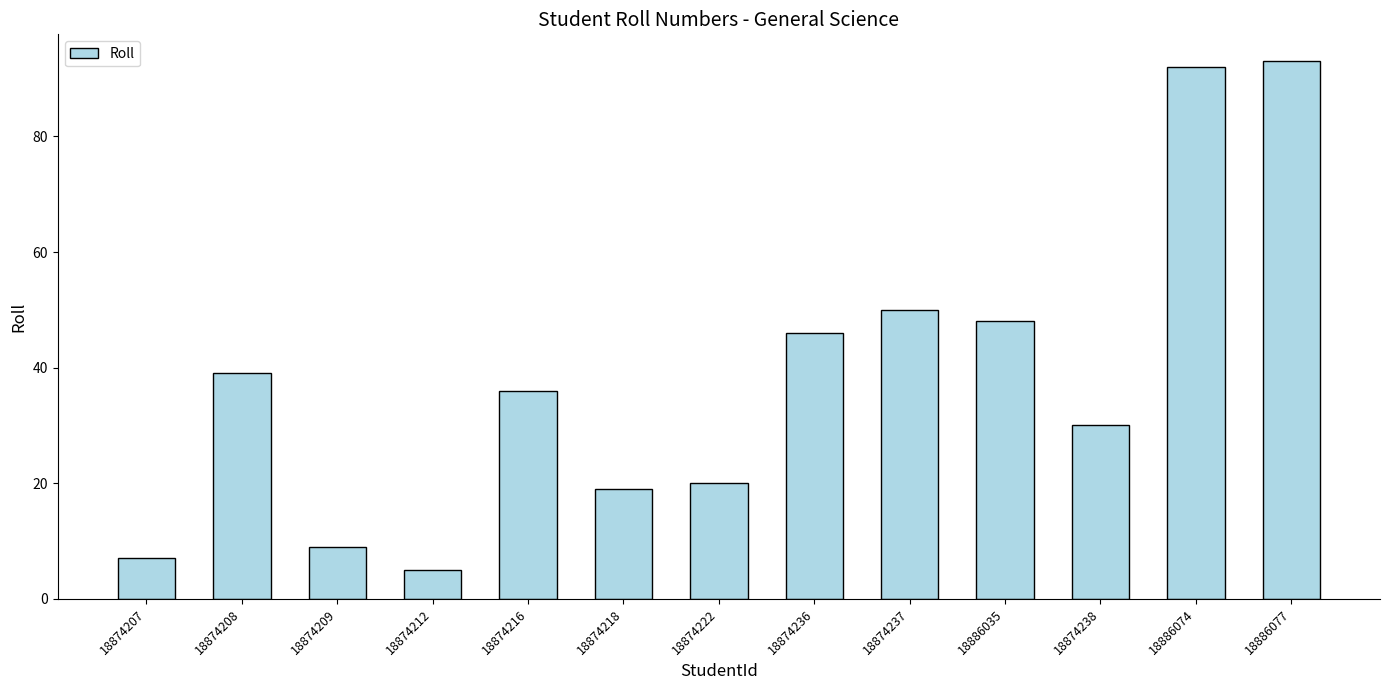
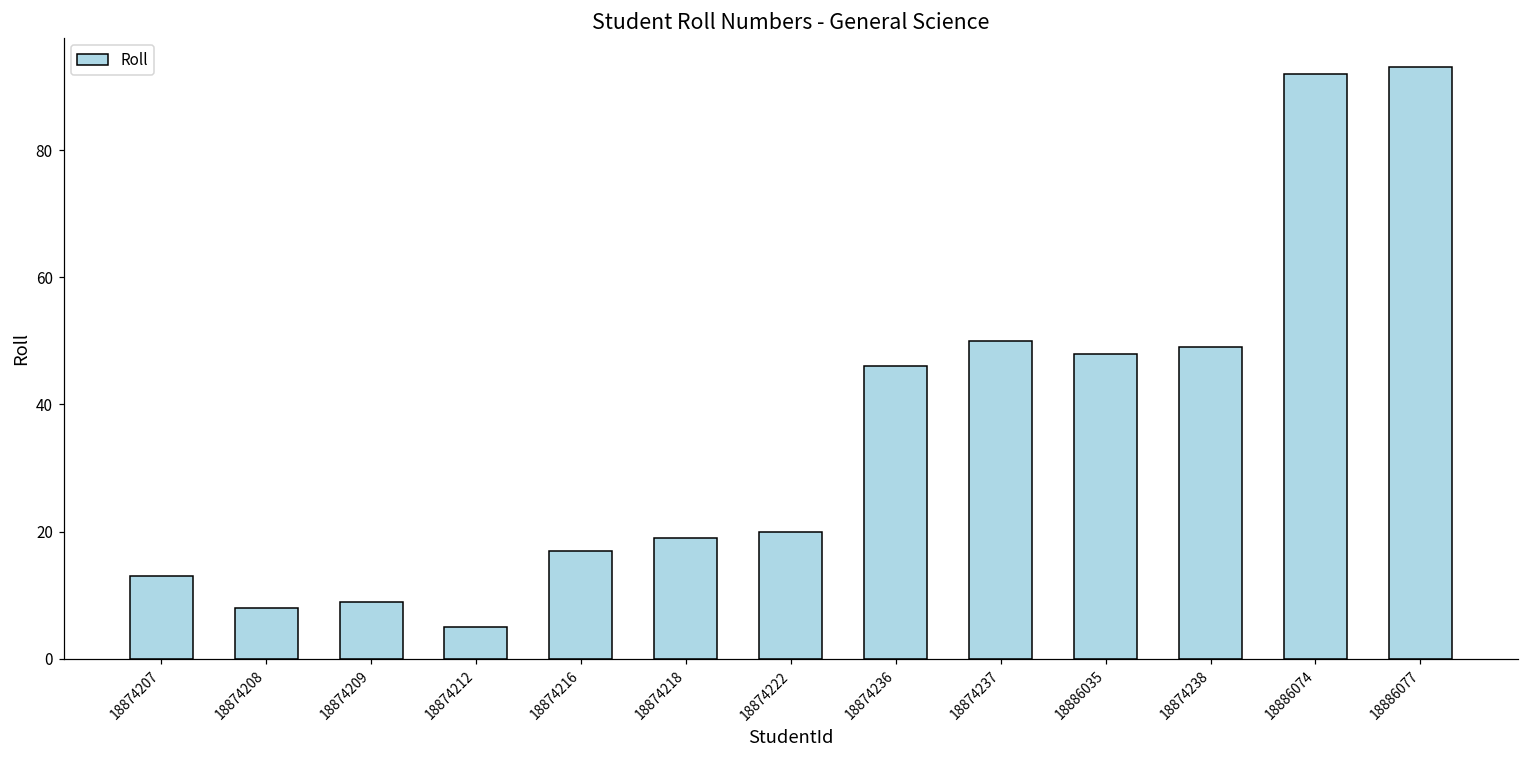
18874207: 7 -> 13
18874208: 39 -> 8
18874216: 36 -> 17
18874238: 30 -> 49
